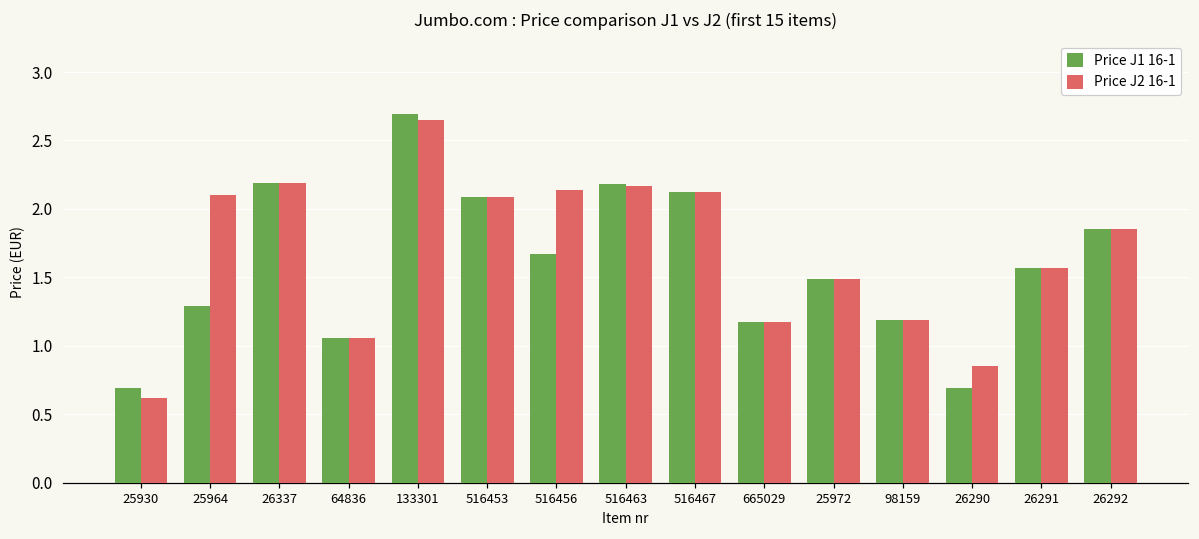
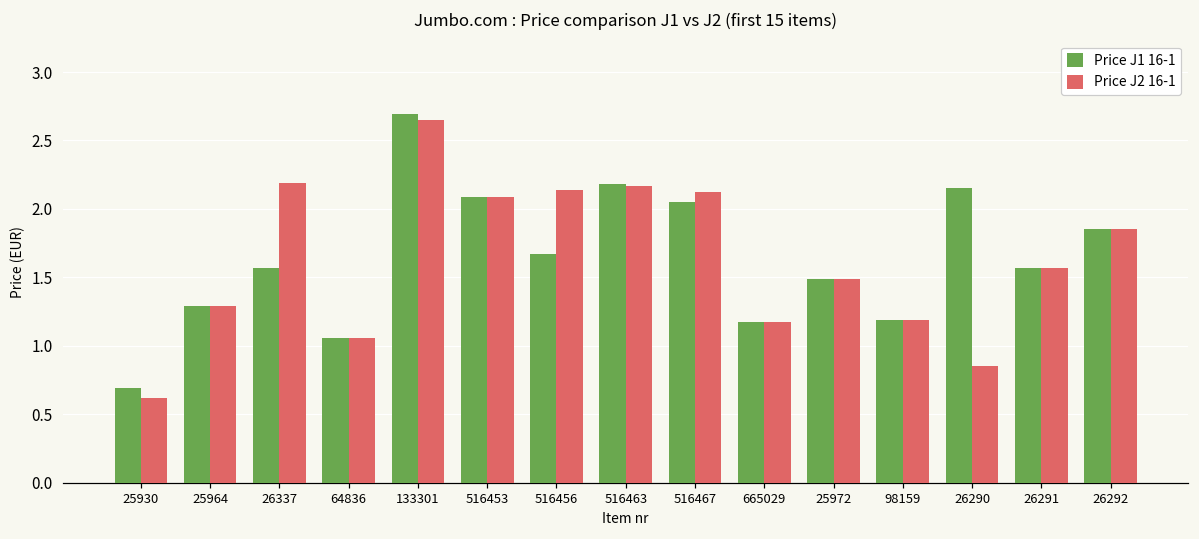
Price J2 16-1, 25964: 2.10 -> 1.29
Price J1 16-1, 26337: 2.19 -> 1.57
Price J1 16-1, 516467: 2.12 -> 2.05
Price J1 16-1, 26290: 0.69 -> 2.15
